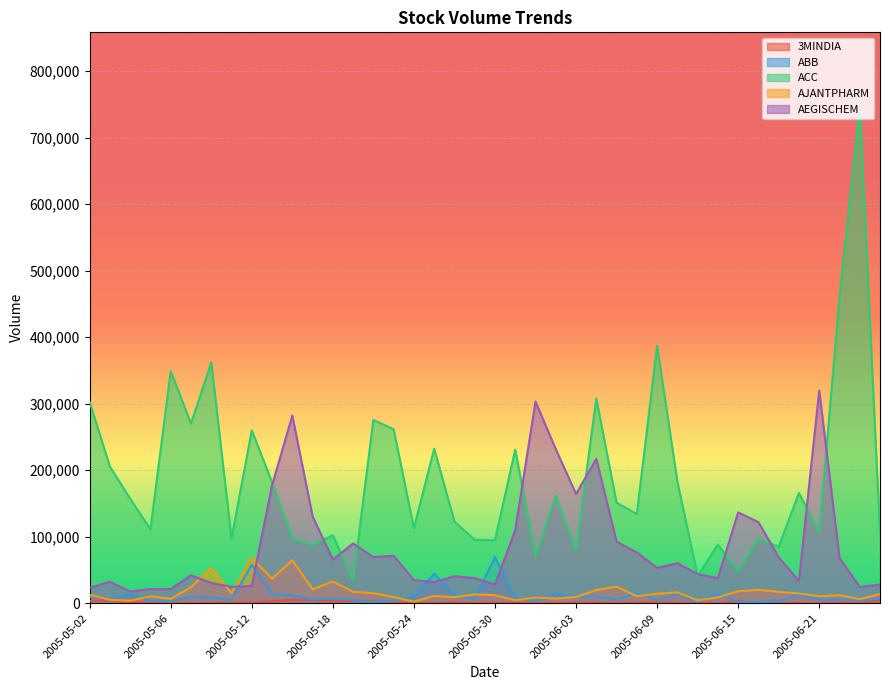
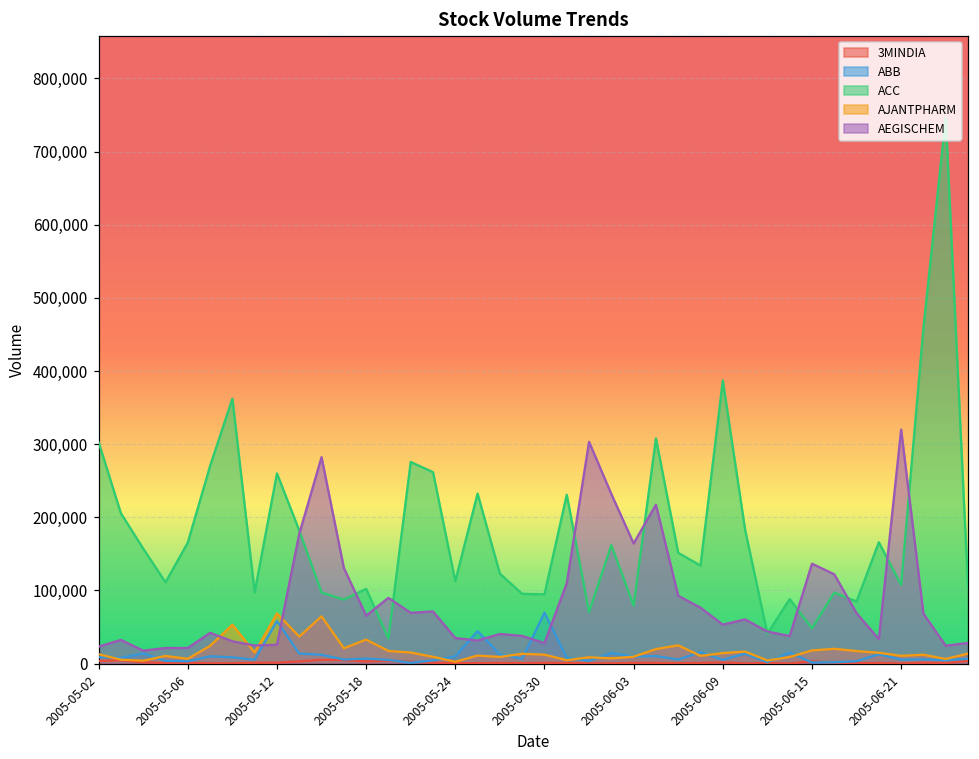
ACC, 2005-05-06: 350,000 -> 170,000
